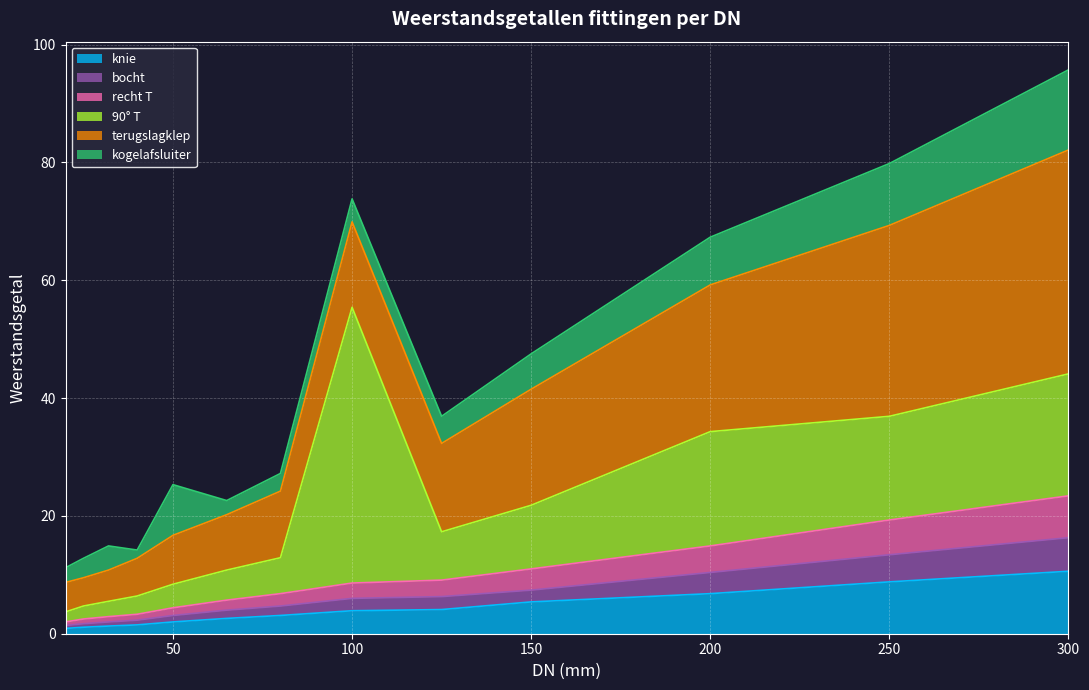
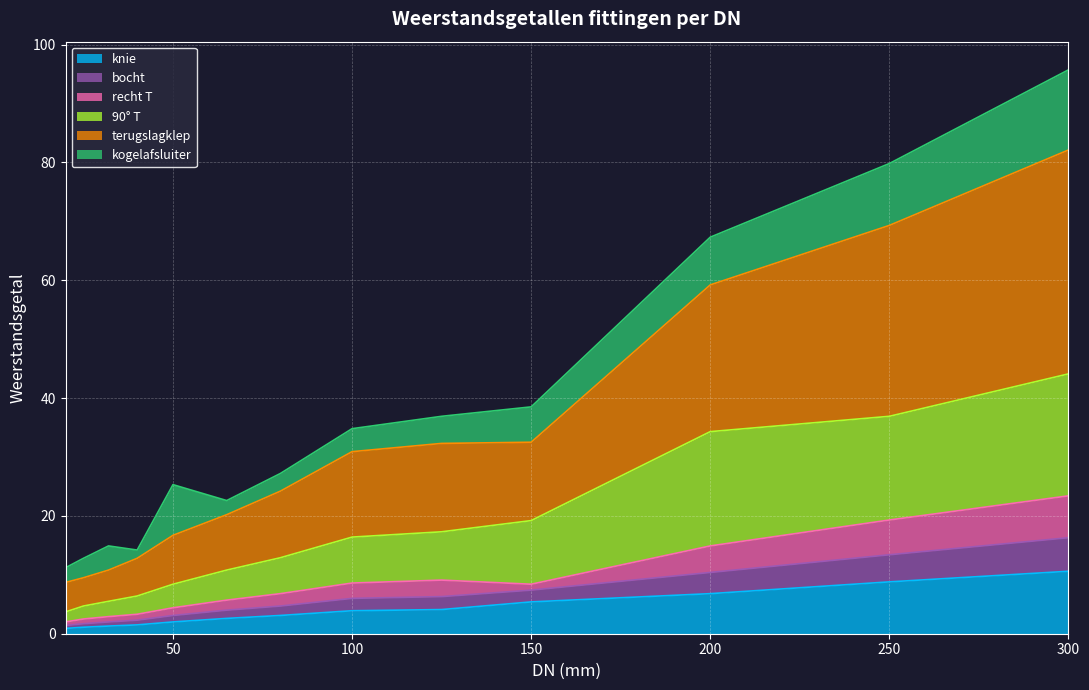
90° T, 100: 47 -> 8
recht T, 150: 4 -> 1
terugslagklep, 150: 20 -> 13
